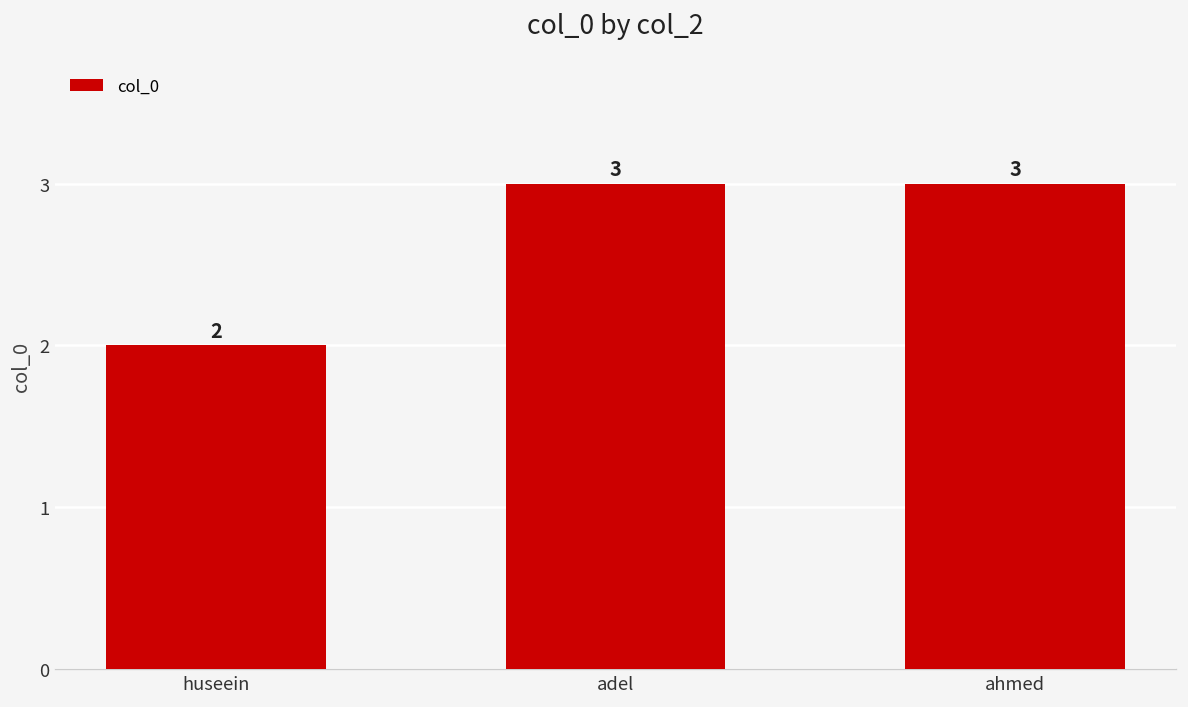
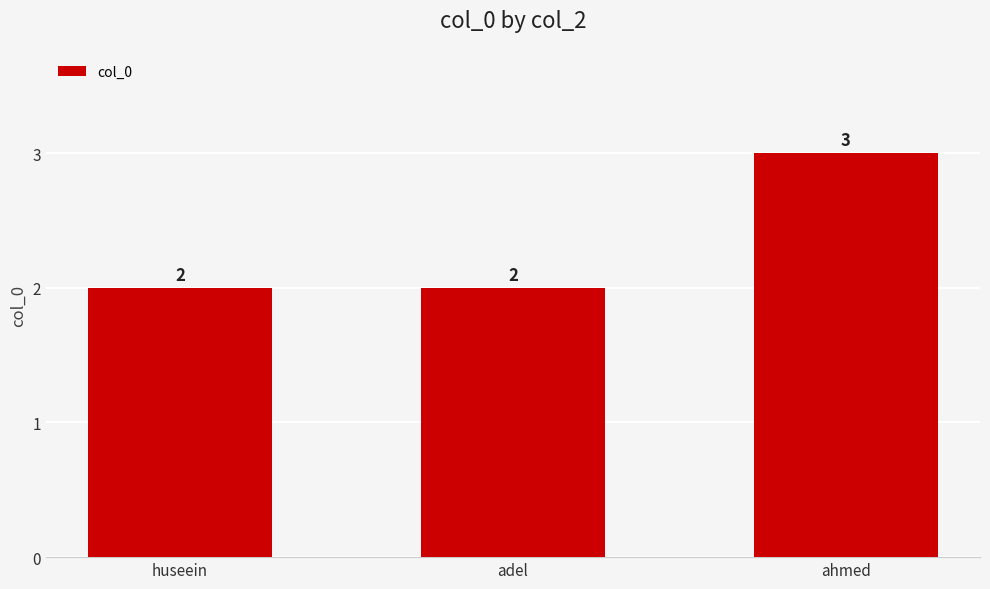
adel: 3 -> 2
